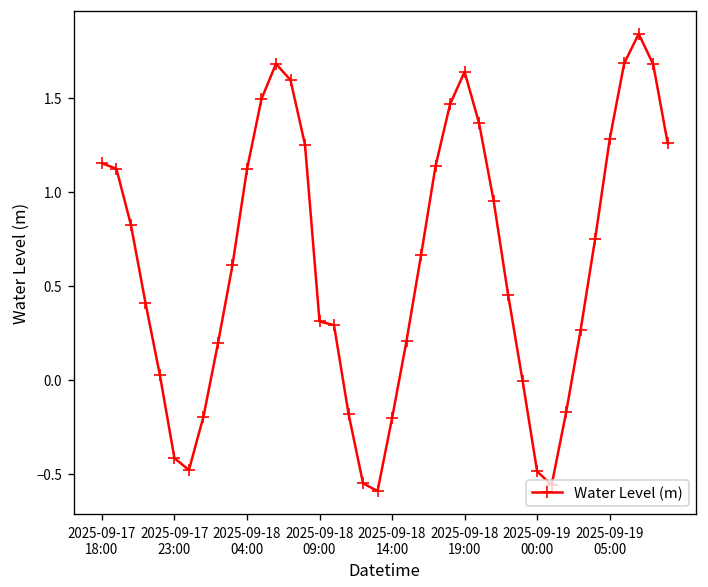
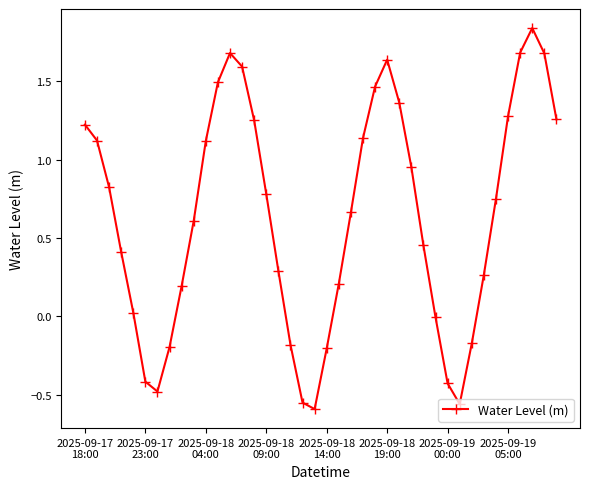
2025-09-17 18:00: 1.15 -> 1.22
2025-09-18 09:00: 0.31 -> 0.78
2025-09-19 00:00: -0.49 -> -0.43
